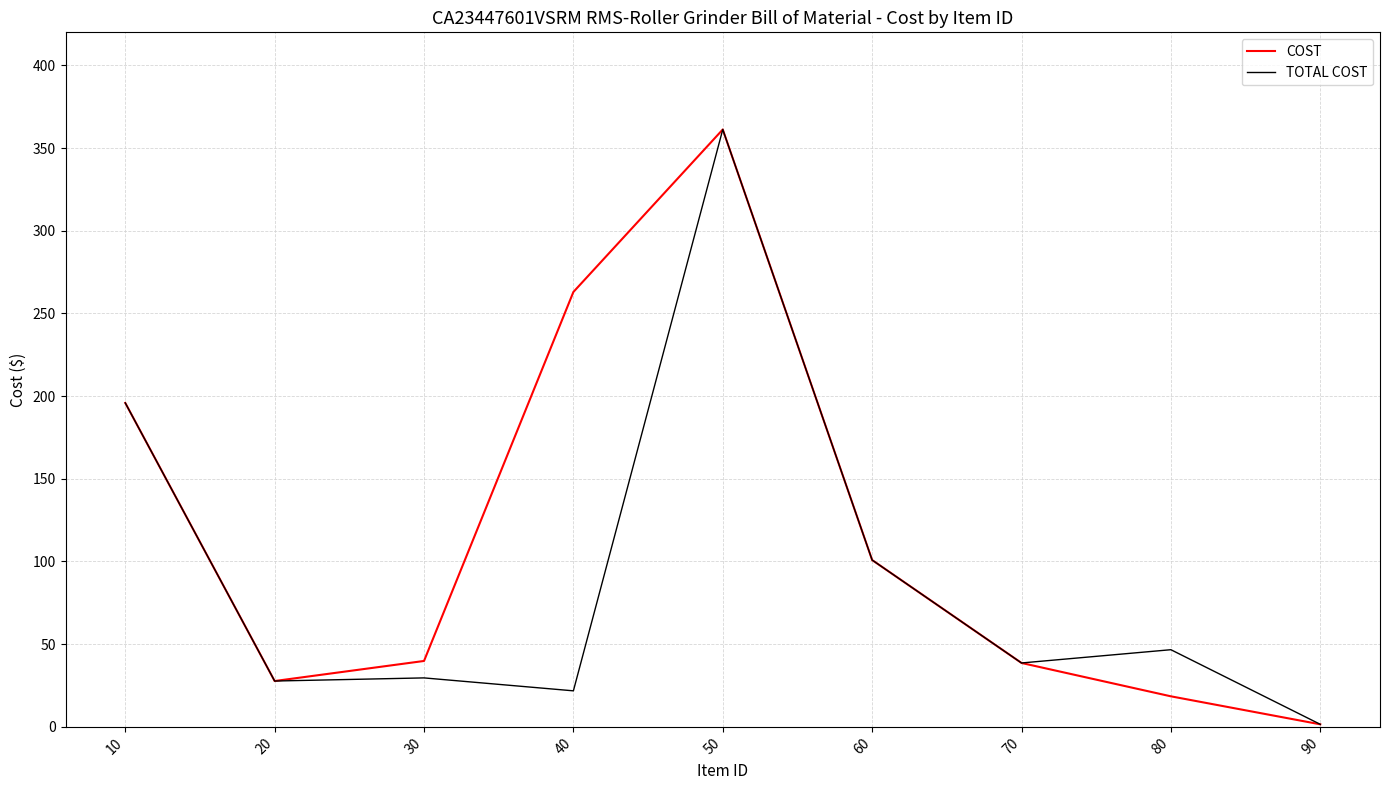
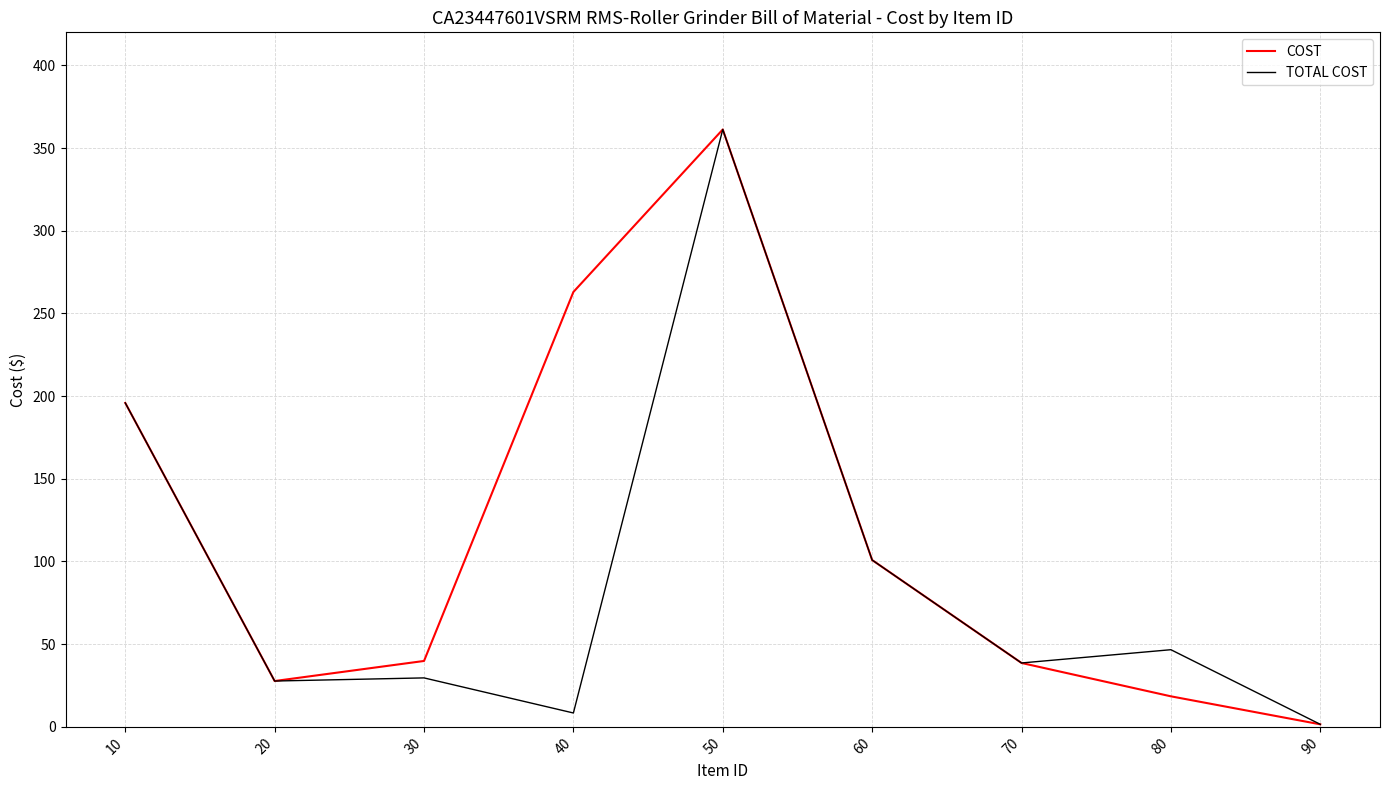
TOTAL COST, 40: 22 -> 8
